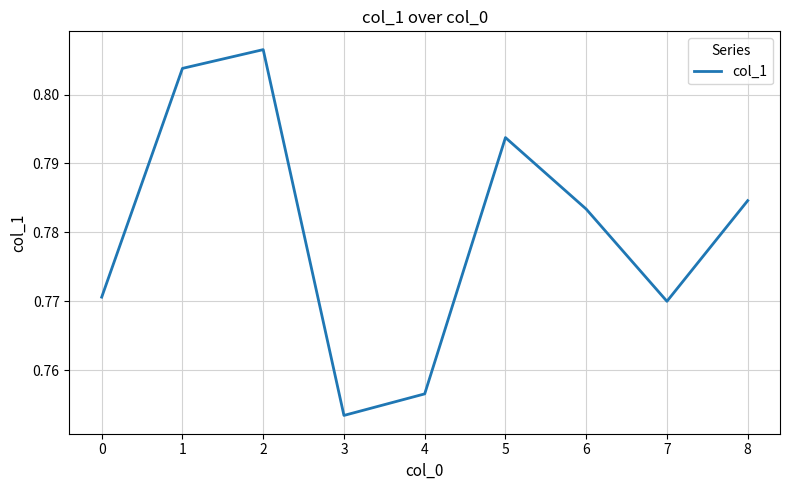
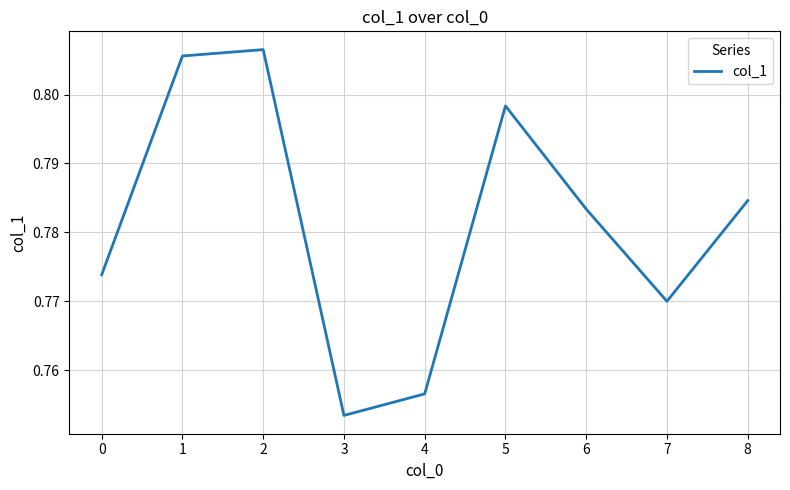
0: 0.771 -> 0.774
1: 0.804 -> 0.806
5: 0.794 -> 0.798
